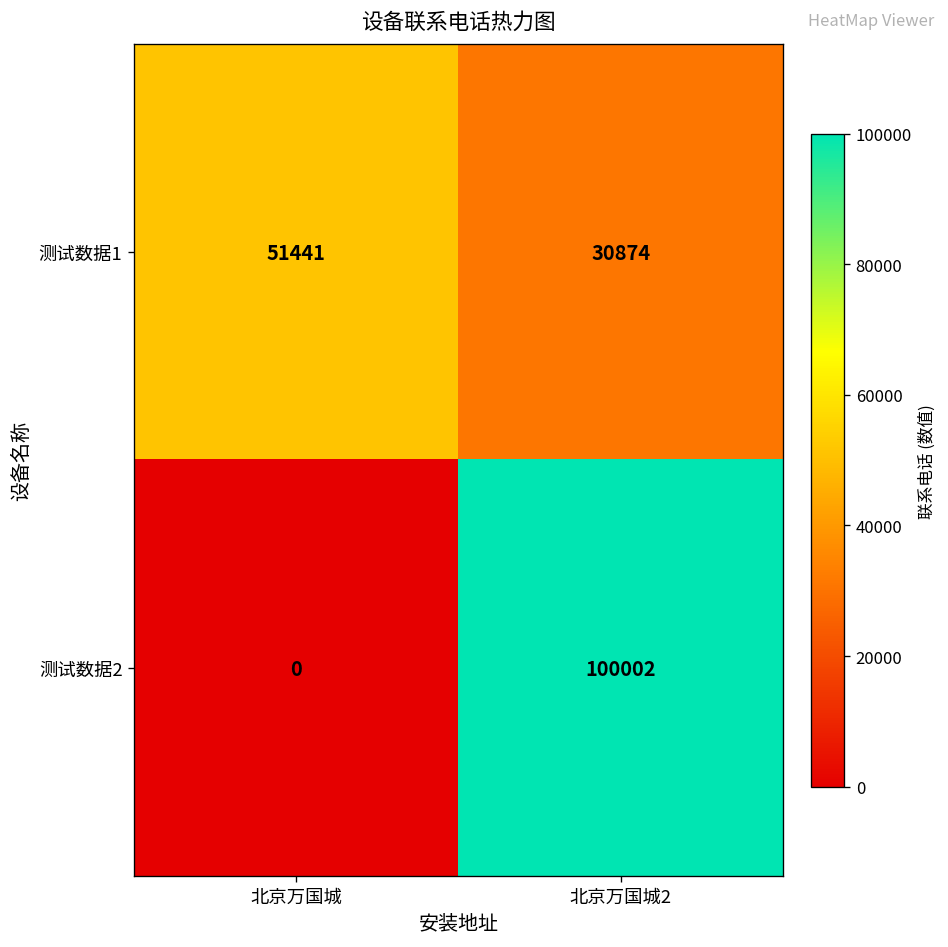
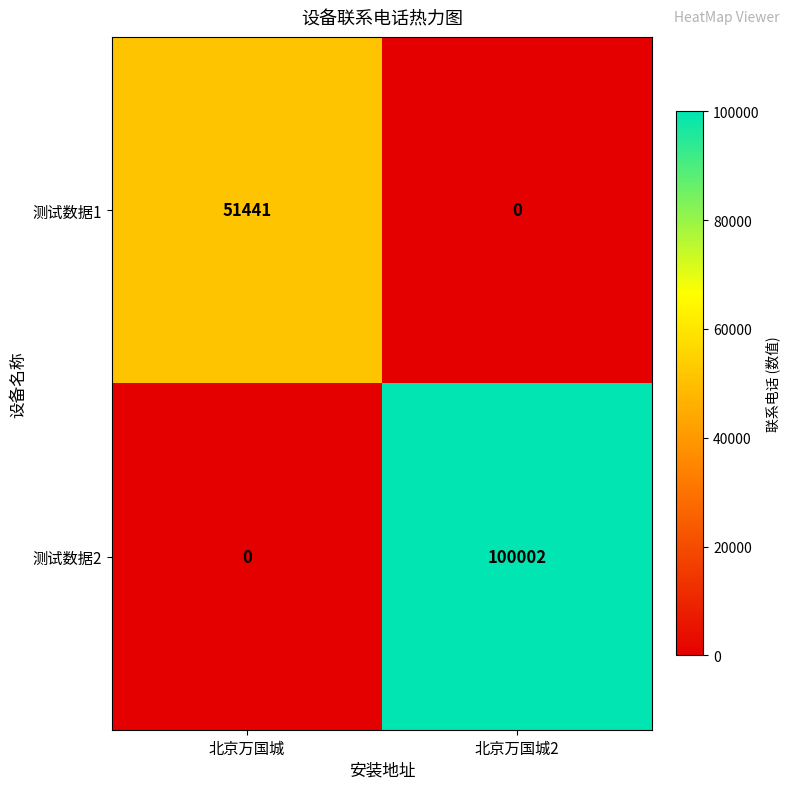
测试数据1, 北京万国城2: 30874 -> 0
